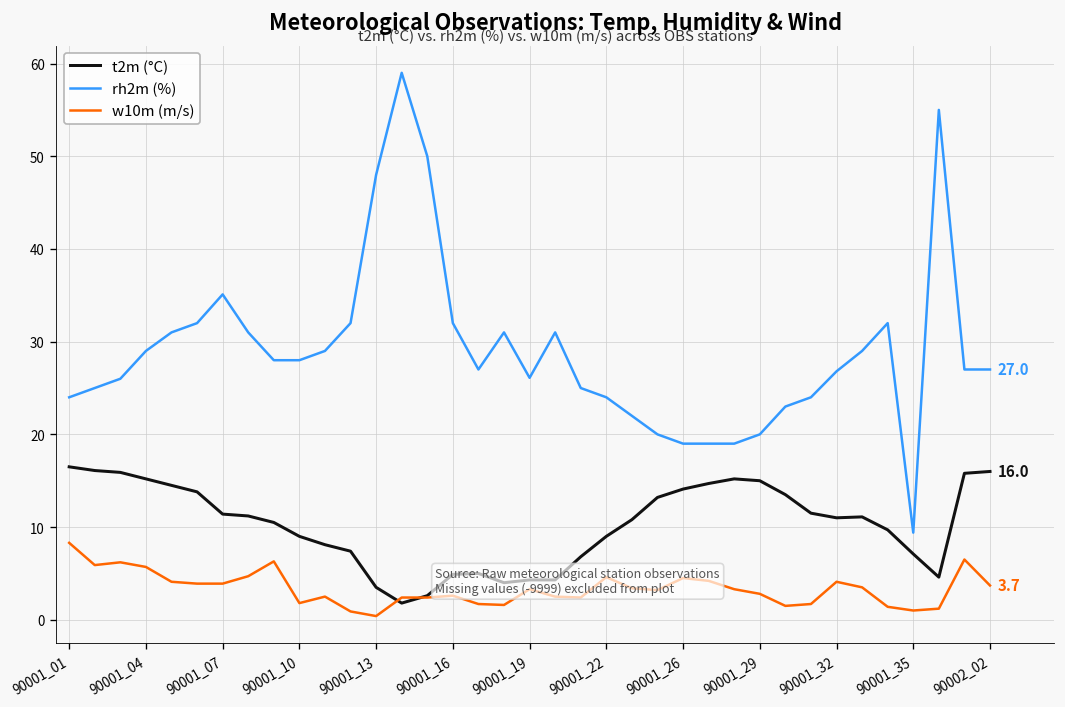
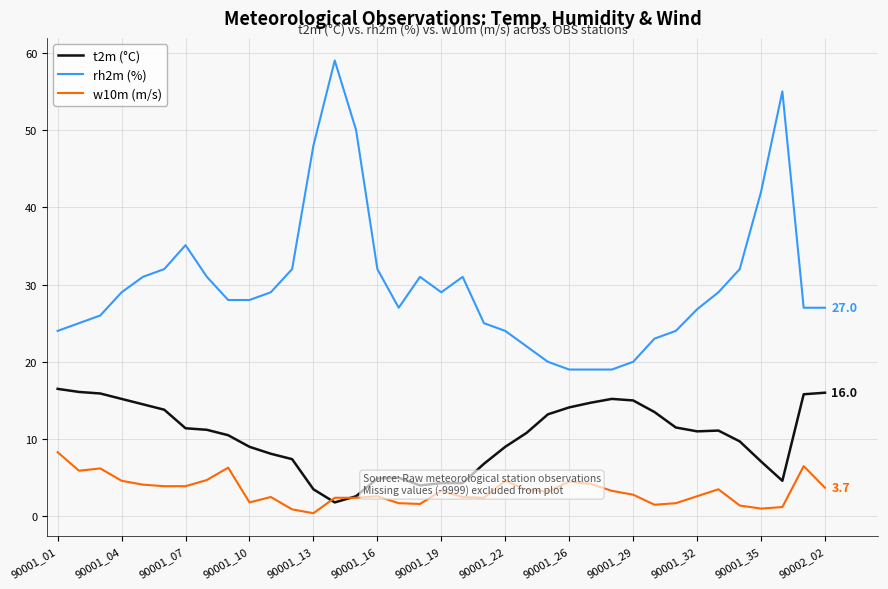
w10m (m/s), 90001_04: 6 -> 5
rh2m (%), 90001_19: 26 -> 29
w10m (m/s), 90001_32: 4 -> 3
rh2m (%), 90001_35: 9 -> 42
